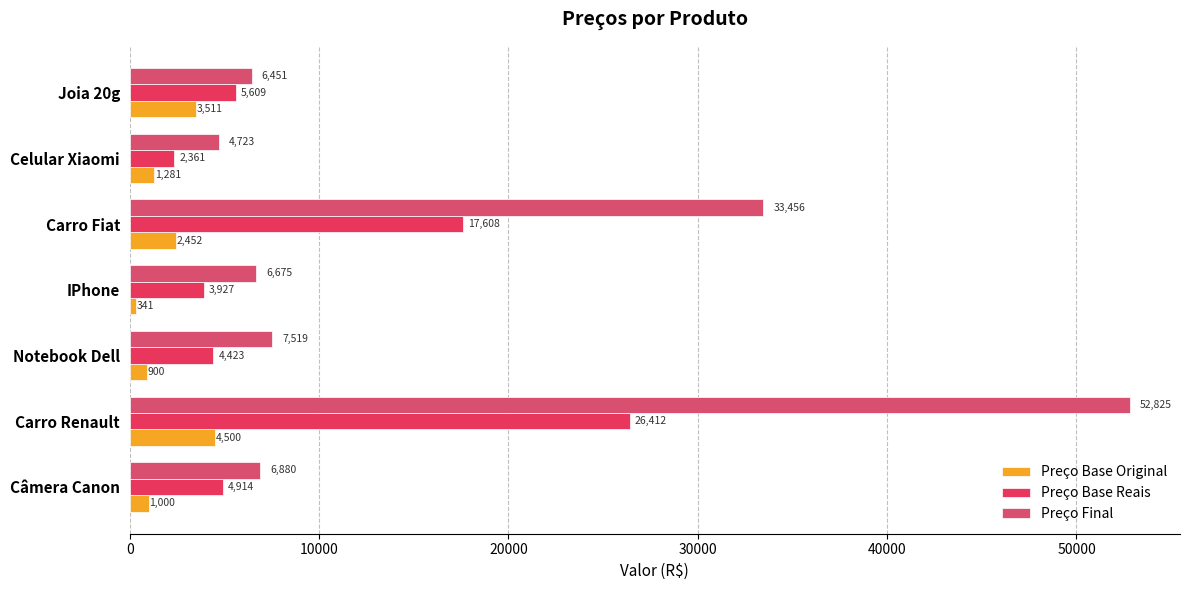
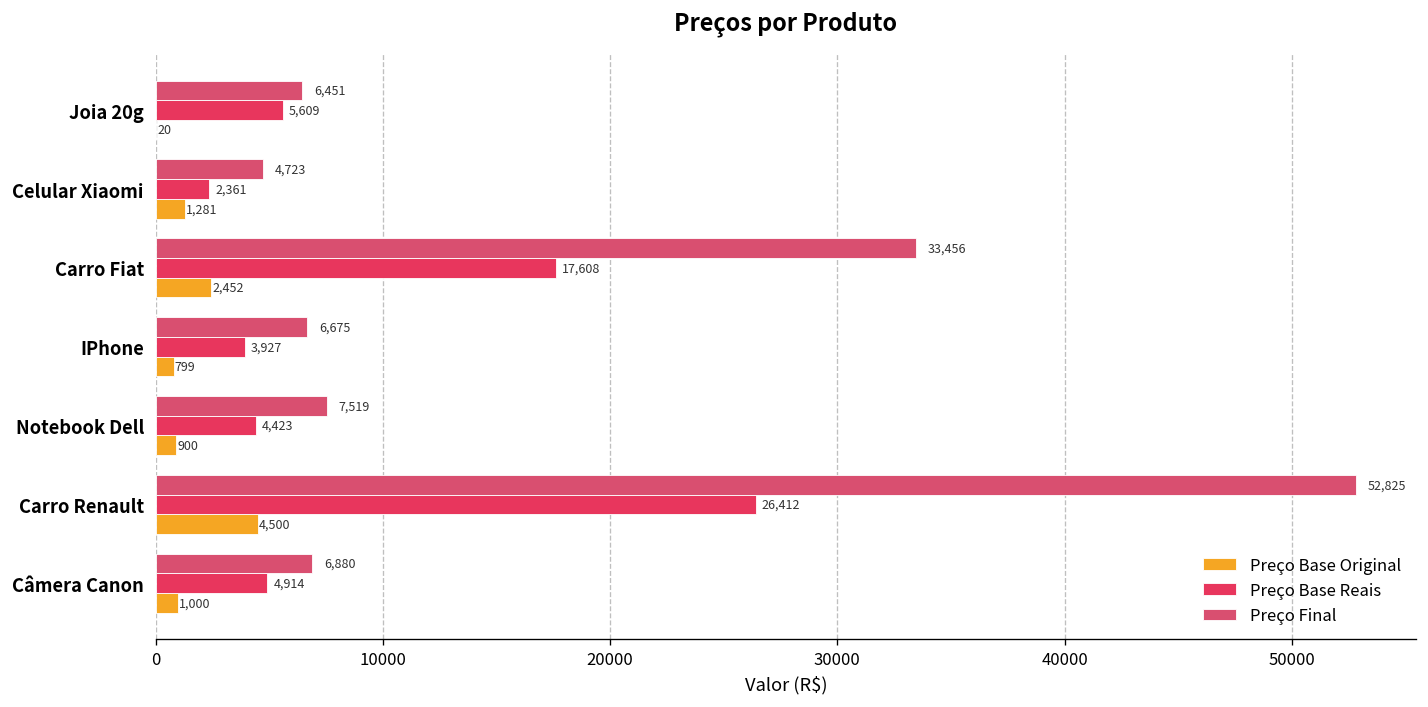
Preço Base Original, Joia 20g: 3,511 -> 20
Preço Base Original, IPhone: 341 -> 799
